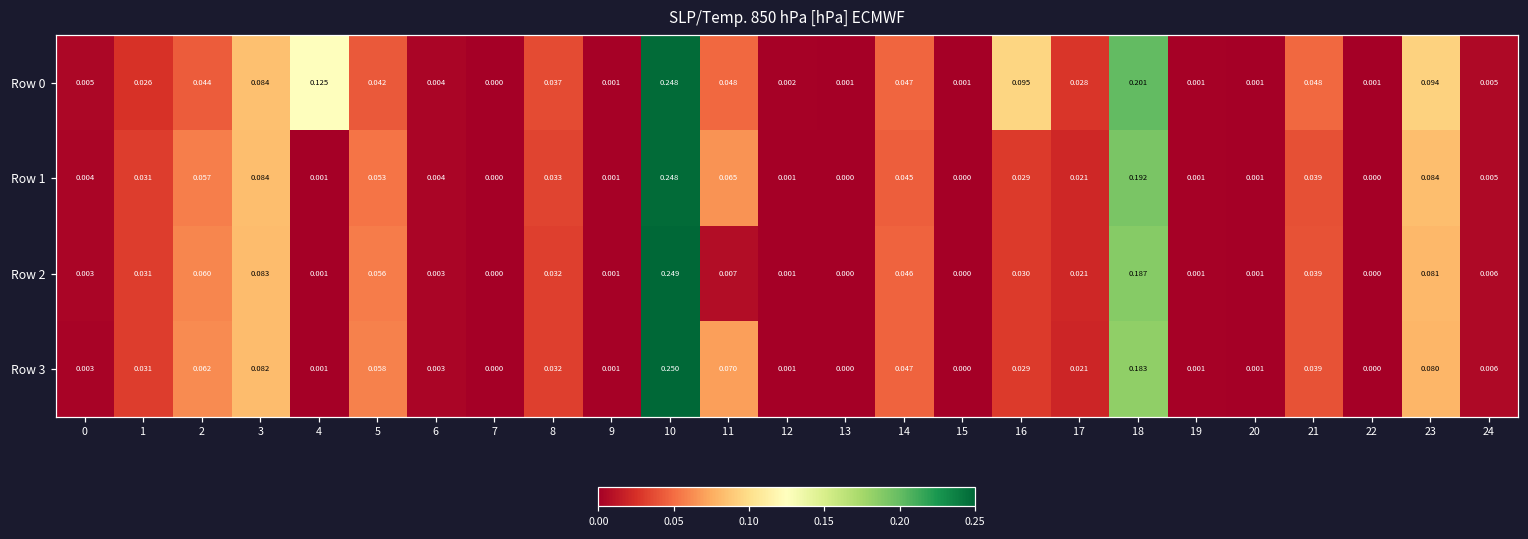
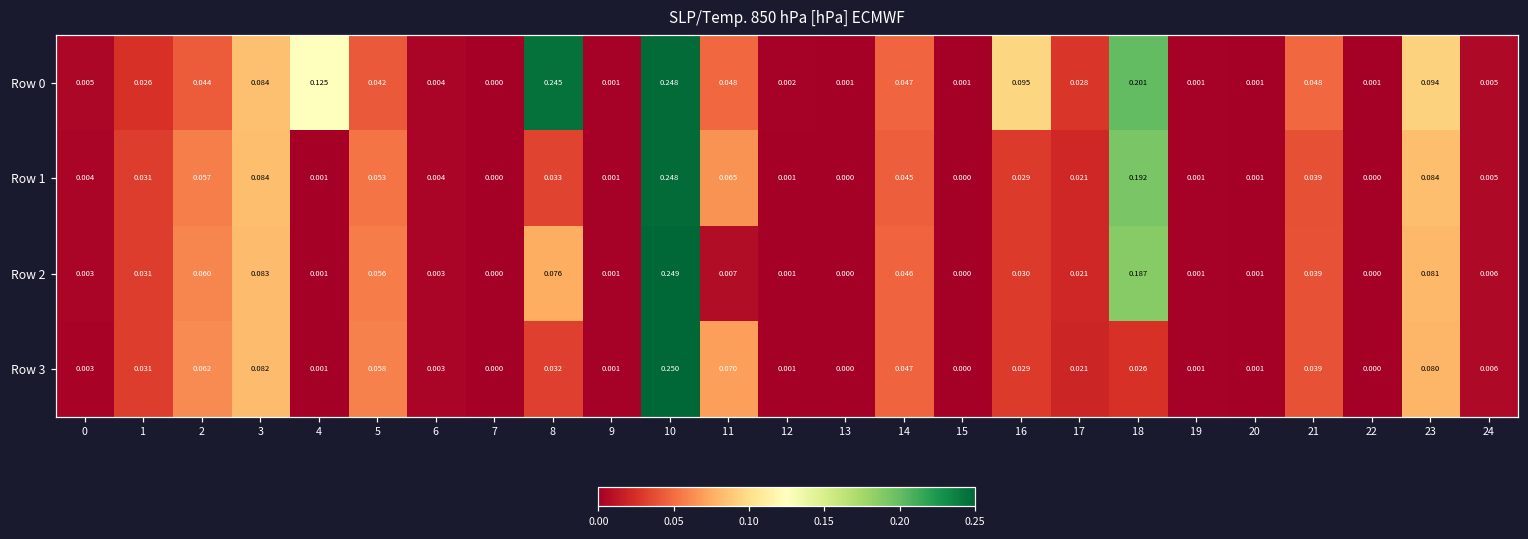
Row 0, 8: 0.037 -> 0.245
Row 2, 8: 0.032 -> 0.076
Row 3, 18: 0.183 -> 0.026
